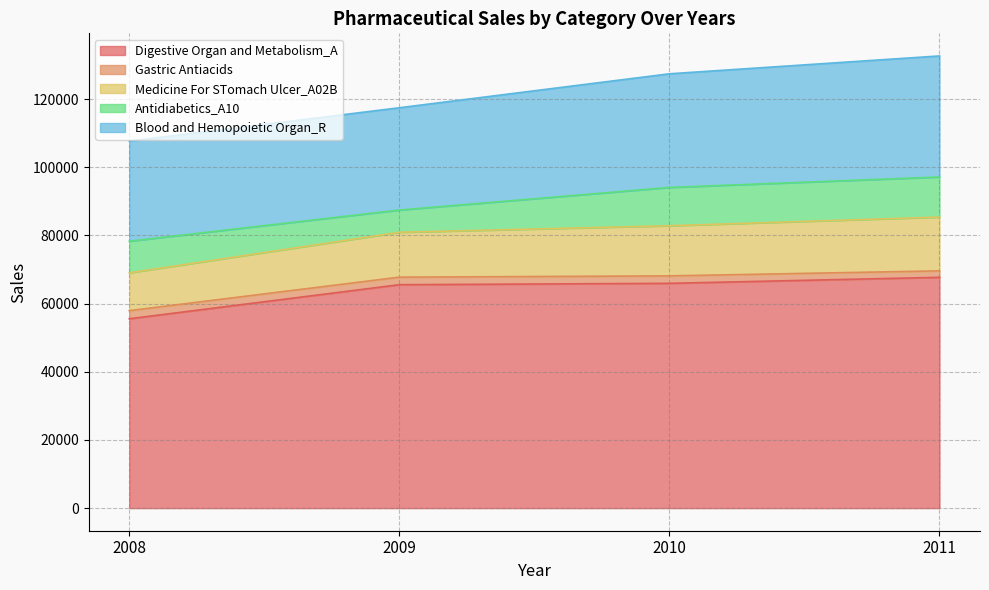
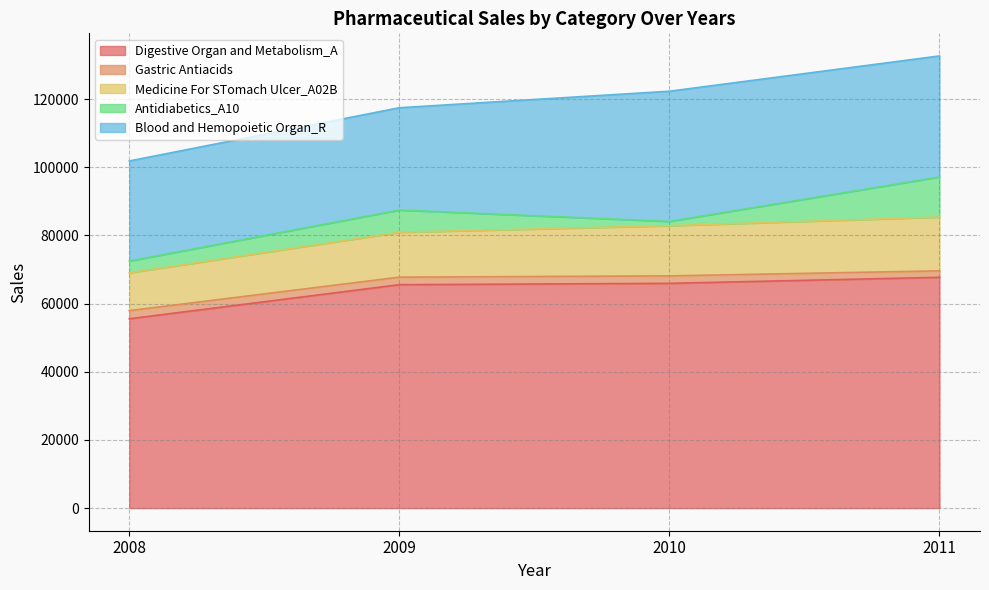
Antidiabetics_A10, 2008: 9000 -> 3000
Antidiabetics_A10, 2010: 11000 -> 1000
Blood and Hemopoietic Organ_R, 2010: 33000 -> 38000
